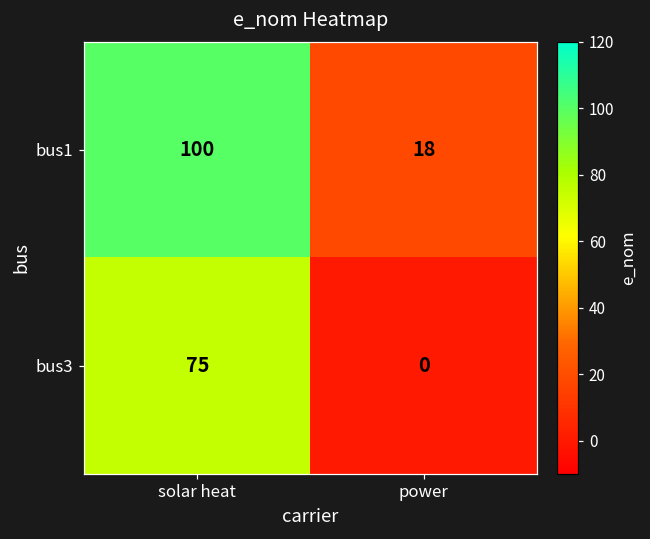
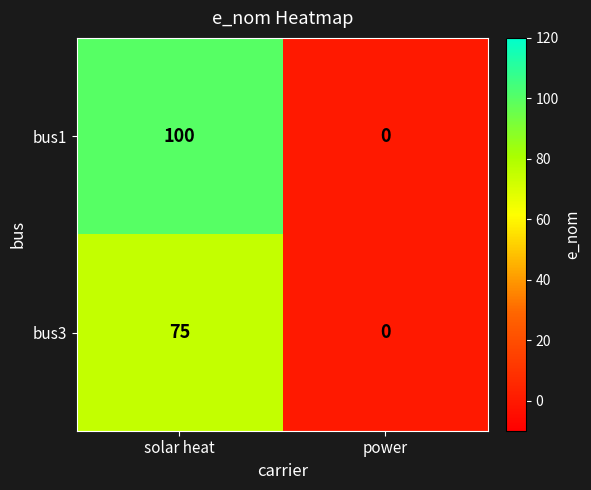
bus1, power: 18 -> 0
